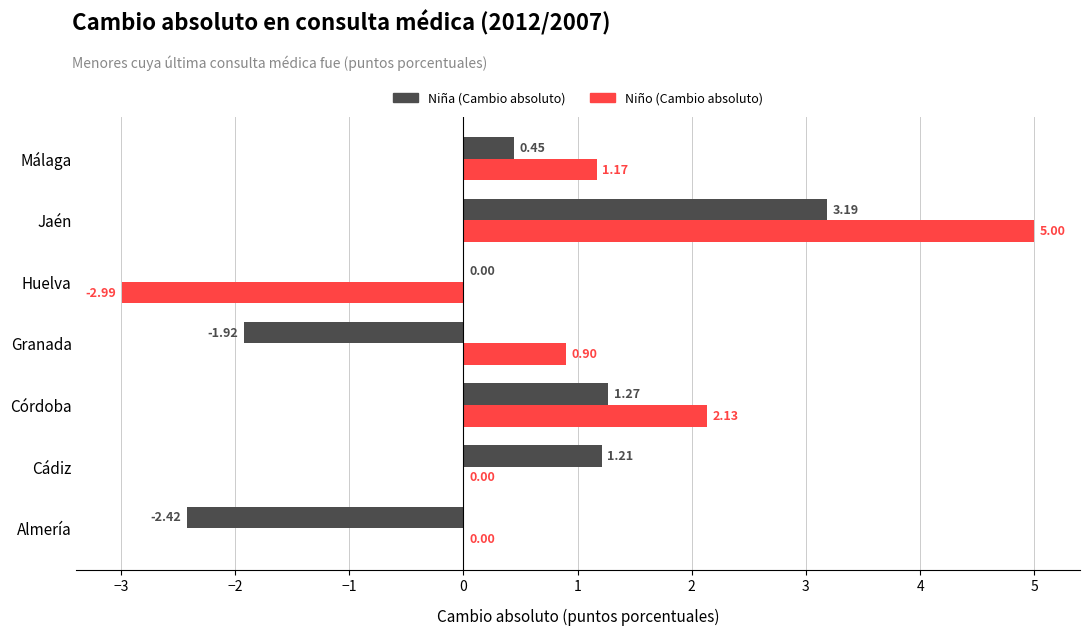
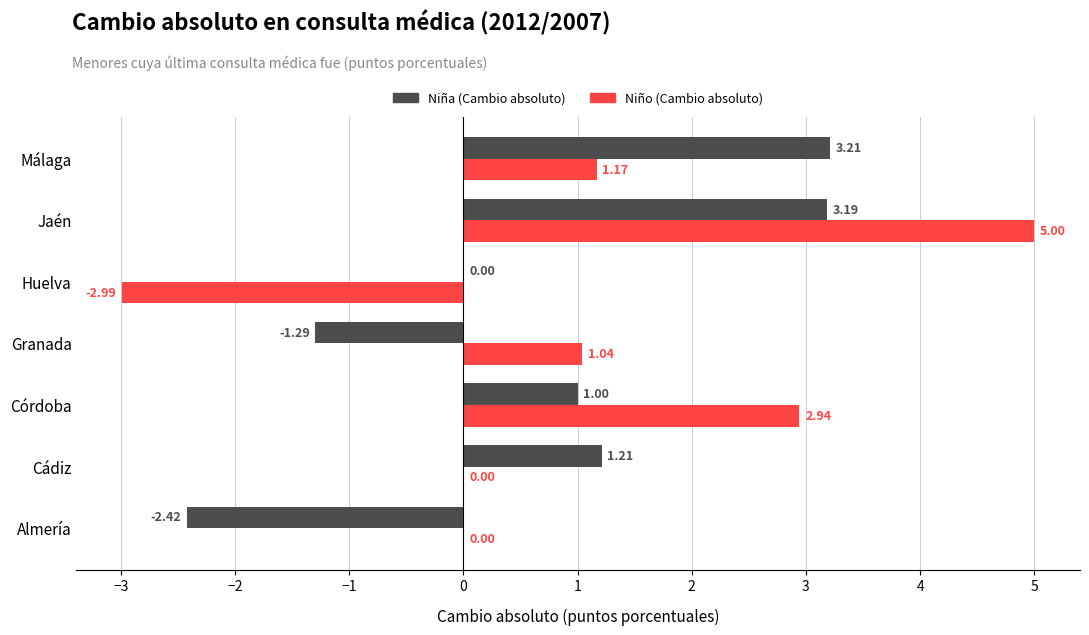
Niña (Cambio absoluto), Málaga: 0.45 -> 3.21
Niña (Cambio absoluto), Granada: -1.92 -> -1.29
Niño (Cambio absoluto), Granada: 0.90 -> 1.04
Niña (Cambio absoluto), Córdoba: 1.27 -> 1.00
Niño (Cambio absoluto), Córdoba: 2.13 -> 2.94
